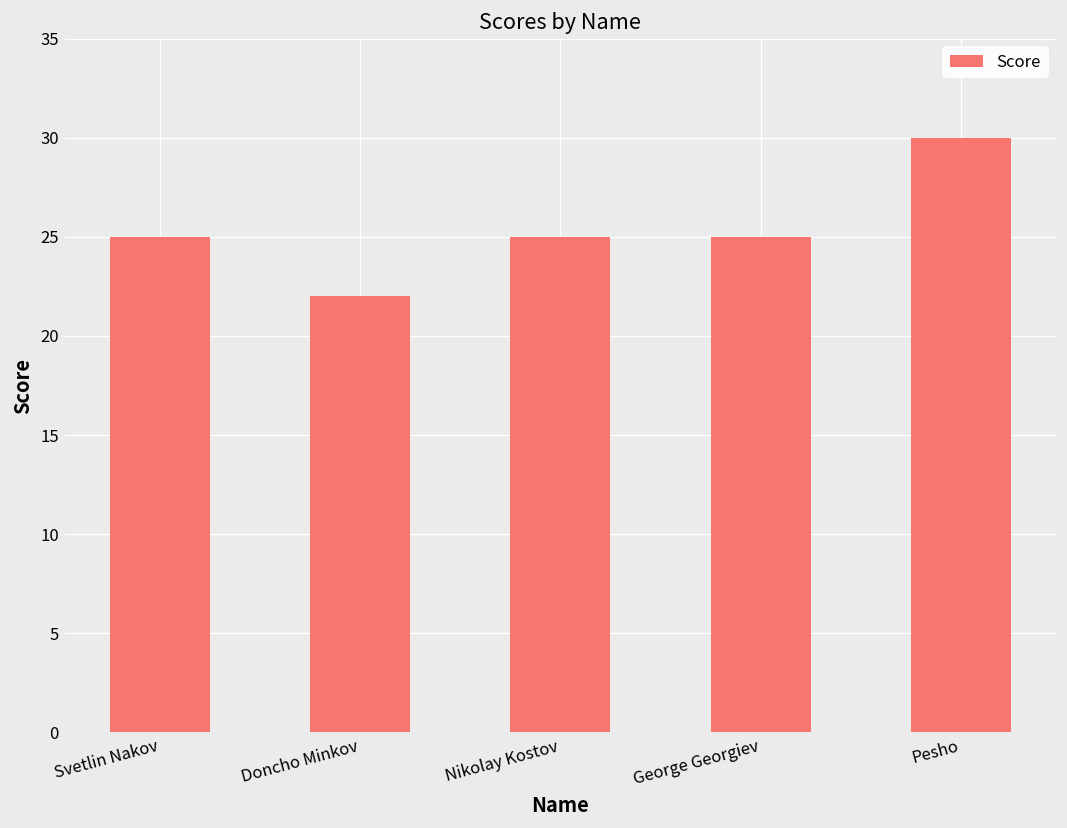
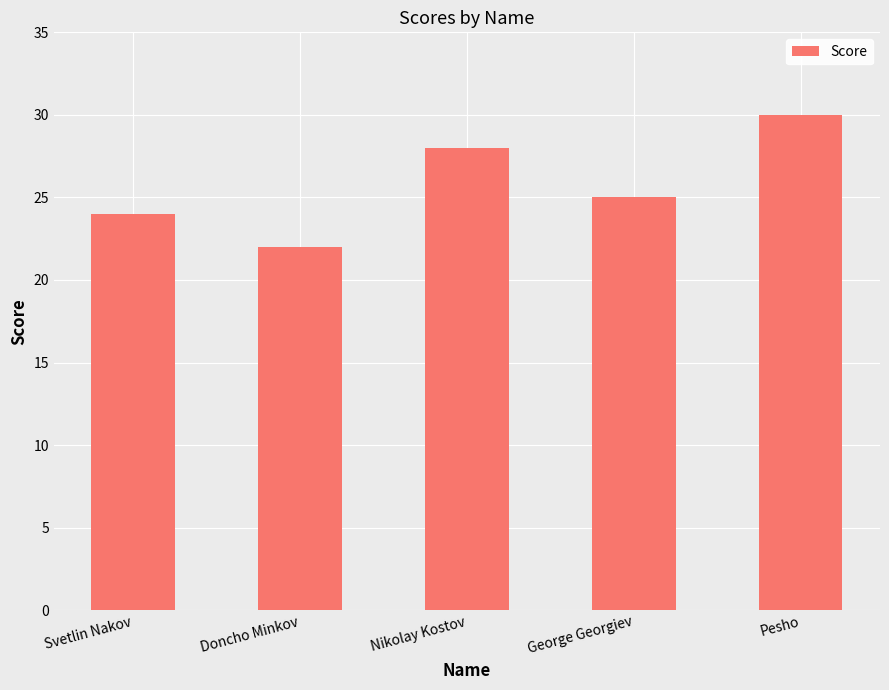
Svetlin Nakov: 25 -> 24
Nikolay Kostov: 25 -> 28
